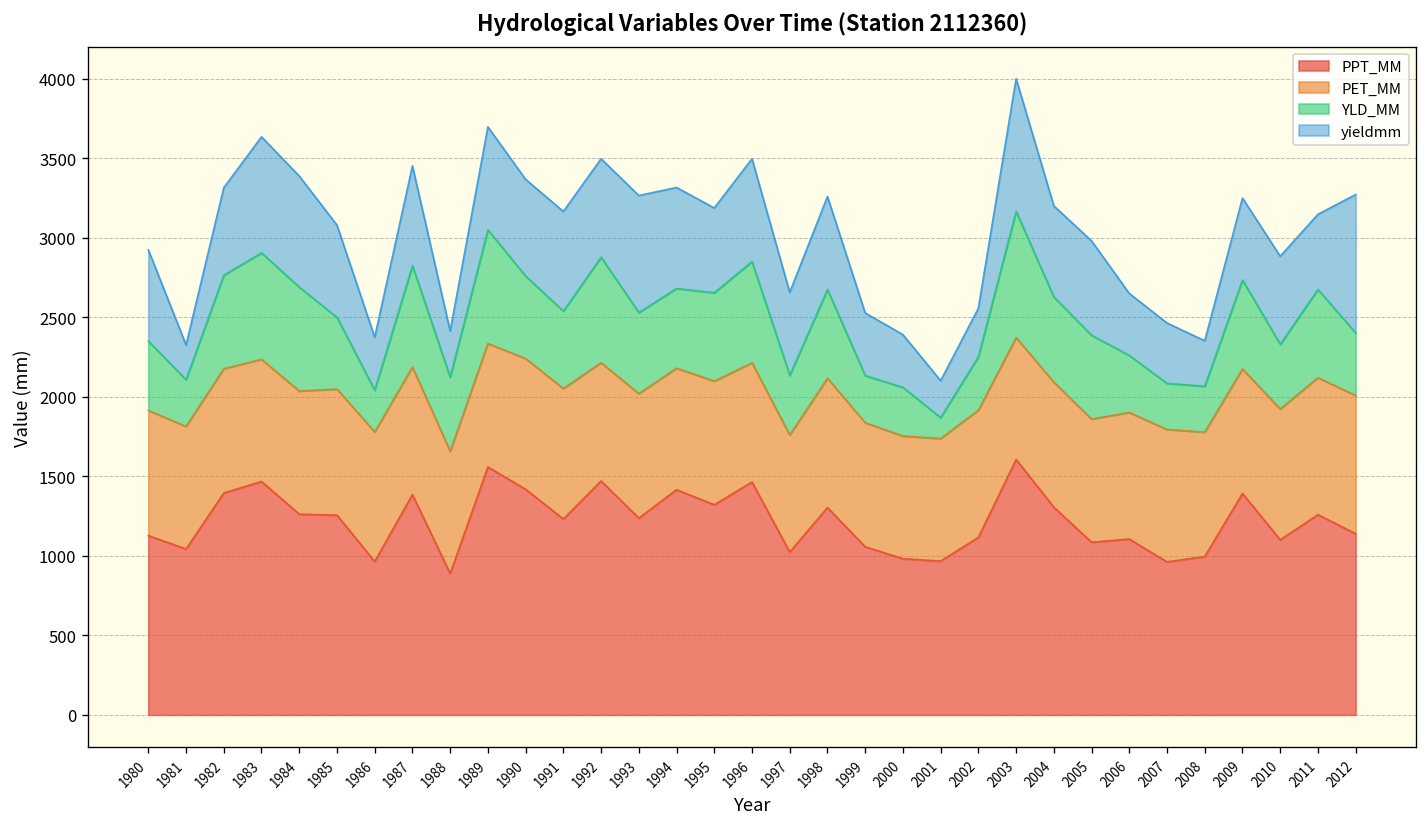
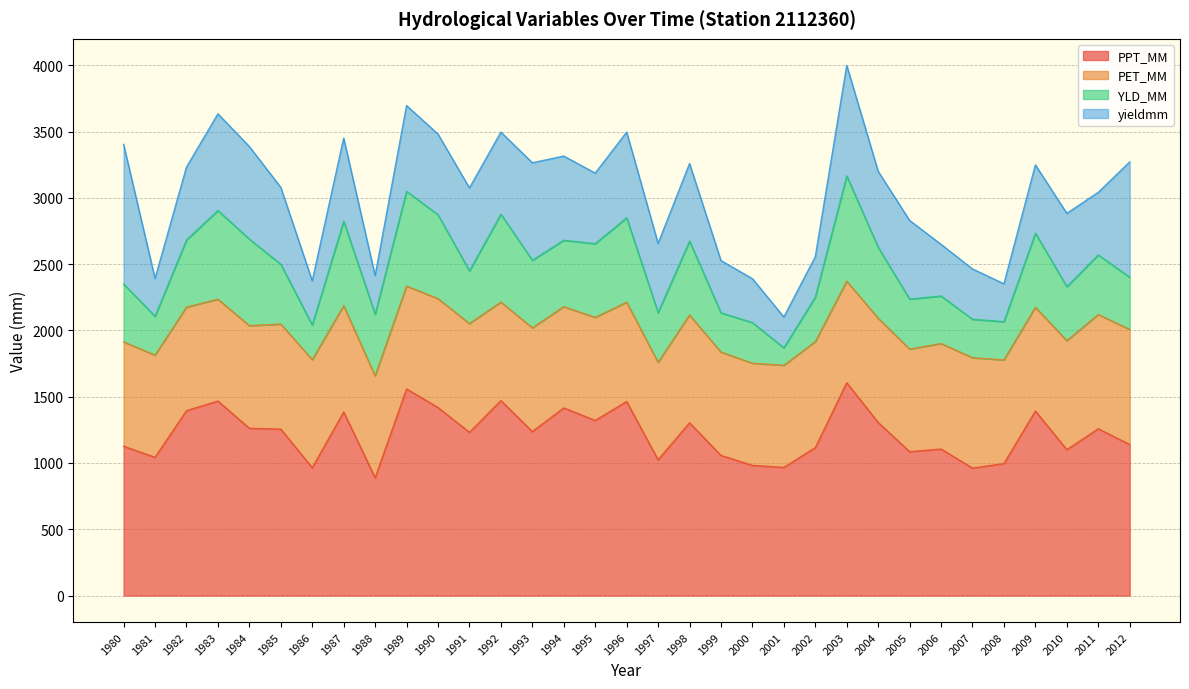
yieldmm, 1980: 570 -> 1050
yieldmm, 1981: 220 -> 280
YLD_MM, 1982: 590 -> 510
YLD_MM, 1990: 520 -> 630
YLD_MM, 1991: 490 -> 400
YLD_MM, 2005: 530 -> 380
YLD_MM, 2011: 550 -> 450
